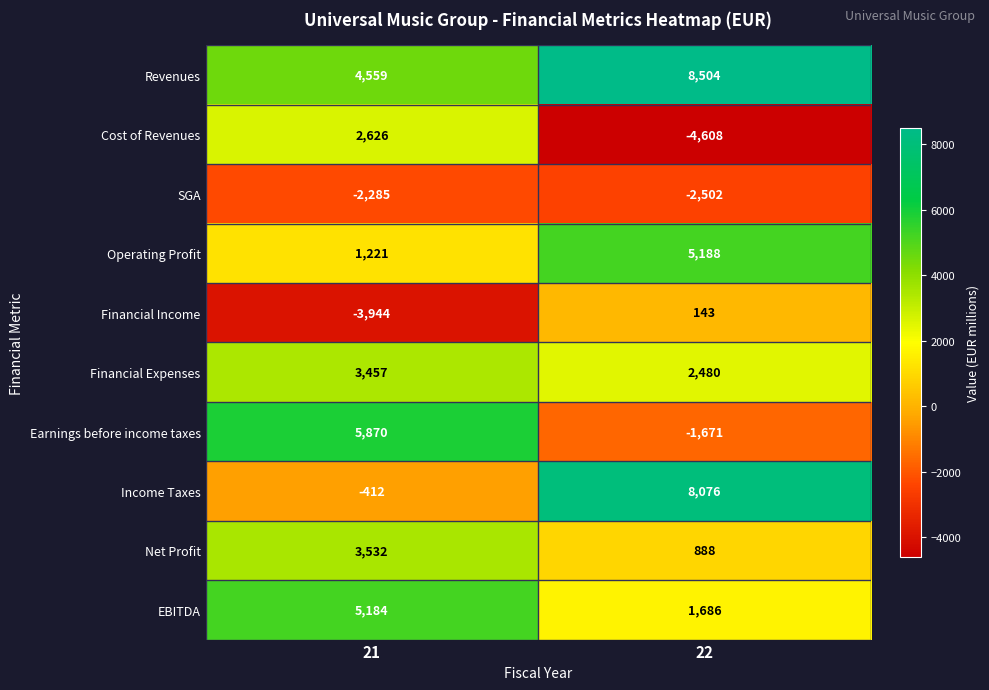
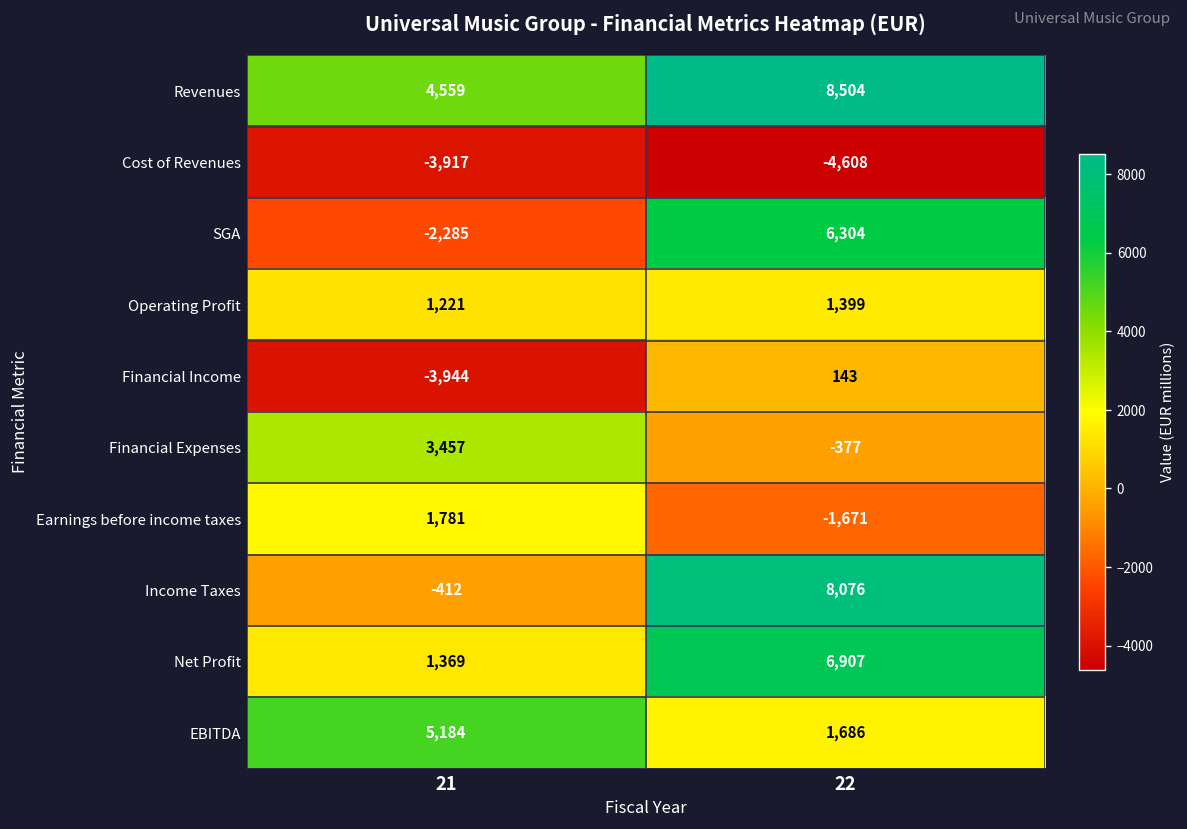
Cost of Revenues, 21: 2,626 -> -3,917
SGA, 22: -2,502 -> 6,304
Operating Profit, 22: 5,188 -> 1,399
Financial Expenses, 22: 2,480 -> -377
Earnings before income taxes, 21: 5,870 -> 1,781
Net Profit, 21: 3,532 -> 1,369
Net Profit, 22: 888 -> 6,907
